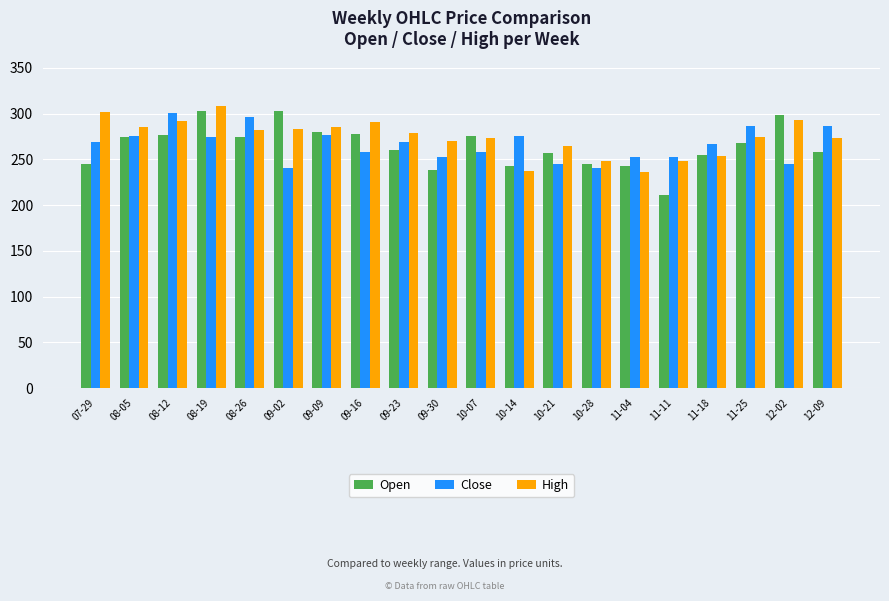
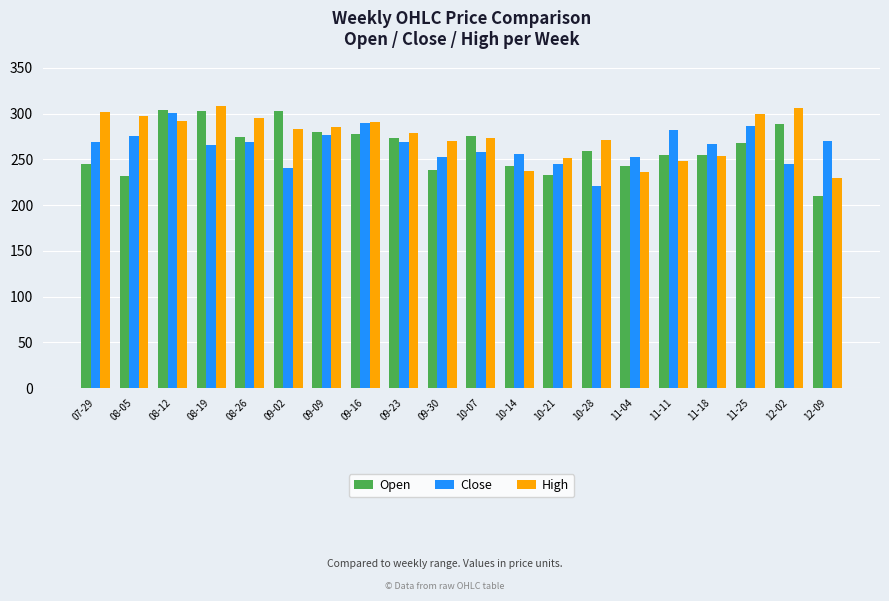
Open, 08-05: 270 -> 230
High, 08-05: 280 -> 300
Open, 08-12: 280 -> 300
Close, 08-19: 274 -> 265
Close, 08-26: 300 -> 270
High, 08-26: 280 -> 300
Close, 09-16: 260 -> 290
Open, 09-23: 260 -> 270
Close, 10-14: 280 -> 260
Open, 10-21: 260 -> 230
High, 10-21: 260 -> 250
Open, 10-28: 240 -> 260
Close, 10-28: 240 -> 220
High, 10-28: 250 -> 270
Open, 11-11: 210 -> 260
Close, 11-11: 250 -> 280
High, 11-25: 270 -> 300
Open, 12-02: 300 -> 290
High, 12-02: 290 -> 310
Open, 12-09: 260 -> 210
Close, 12-09: 290 -> 270
High, 12-09: 270 -> 230
